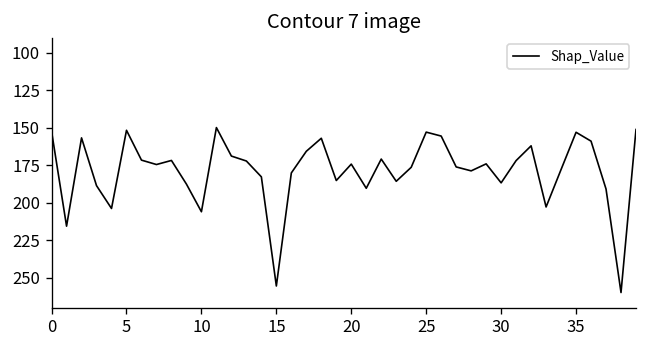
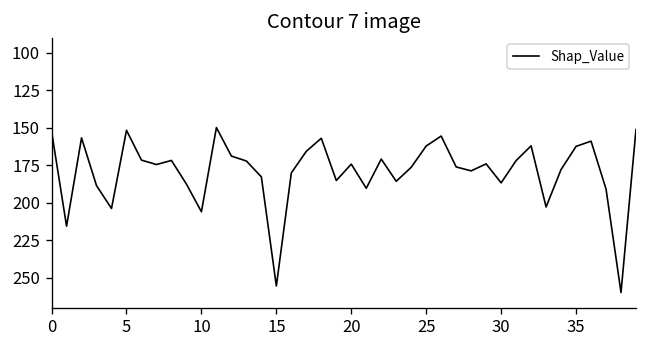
25: 153 -> 162
35: 153 -> 163
